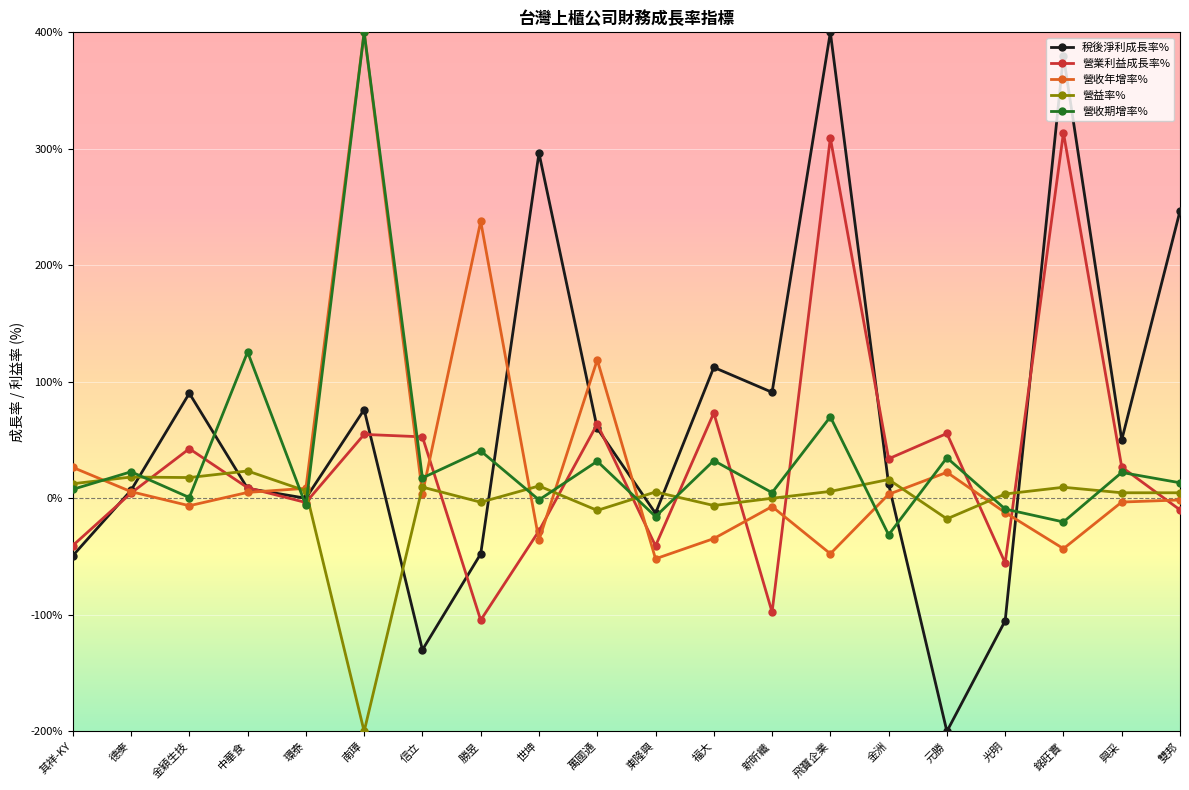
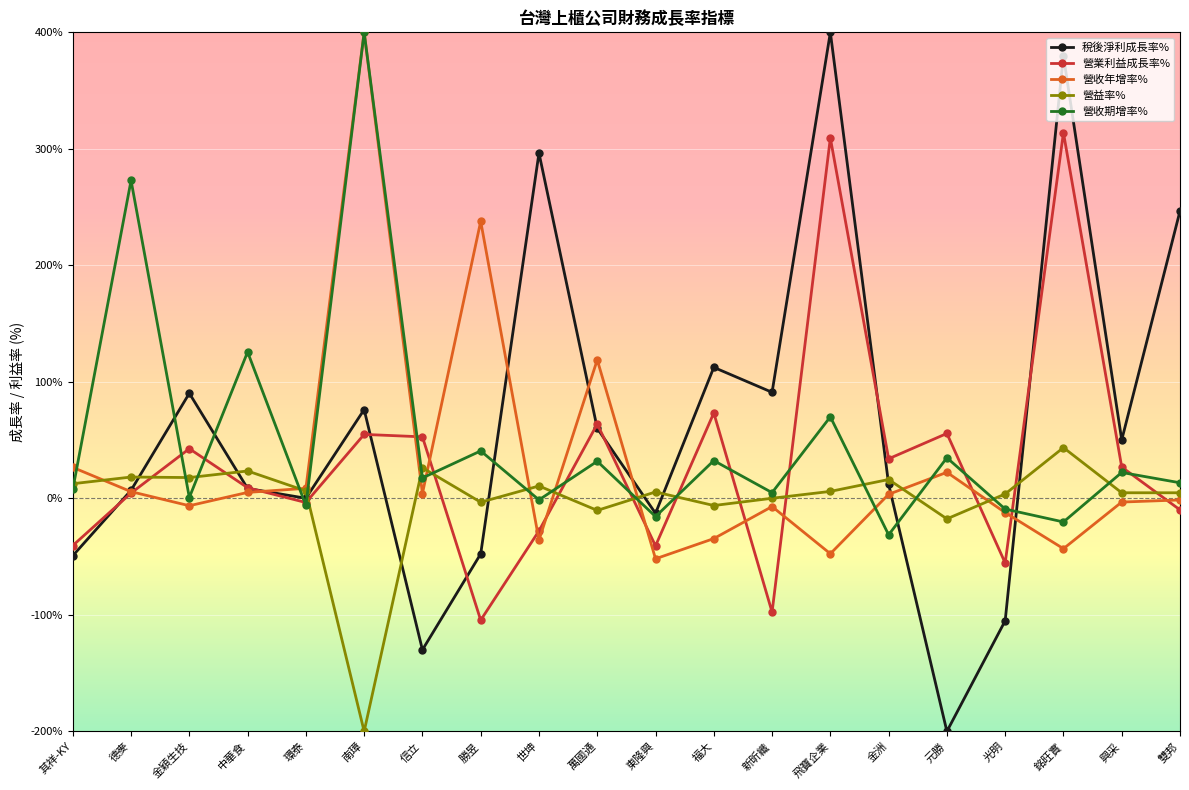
營收期增率%, 德麥: 23% -> 273%
營益率%, 信立: 10% -> 26%
營益率%, 銘旺實: 10% -> 44%
